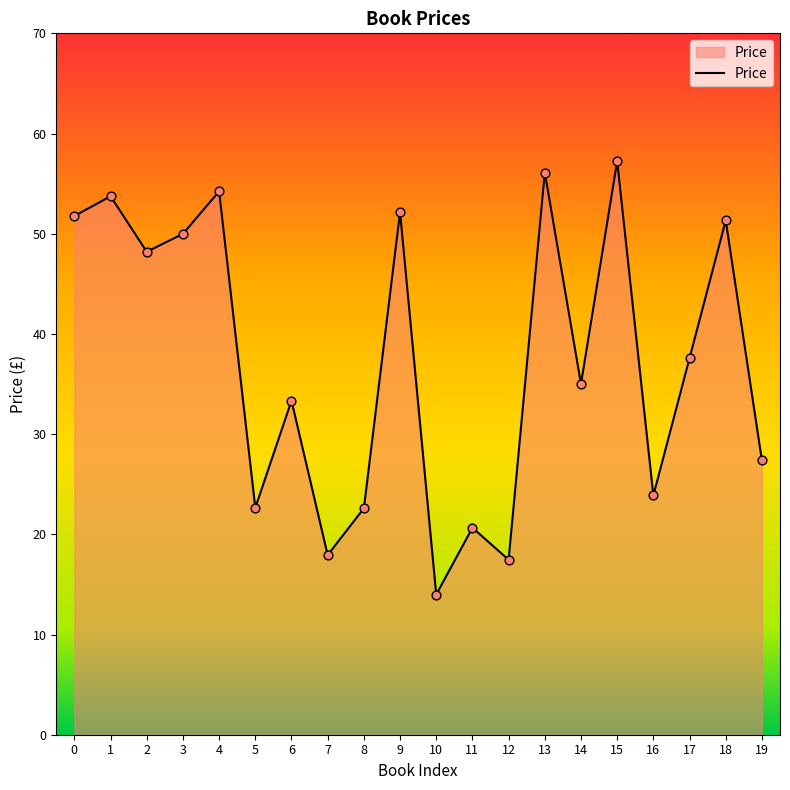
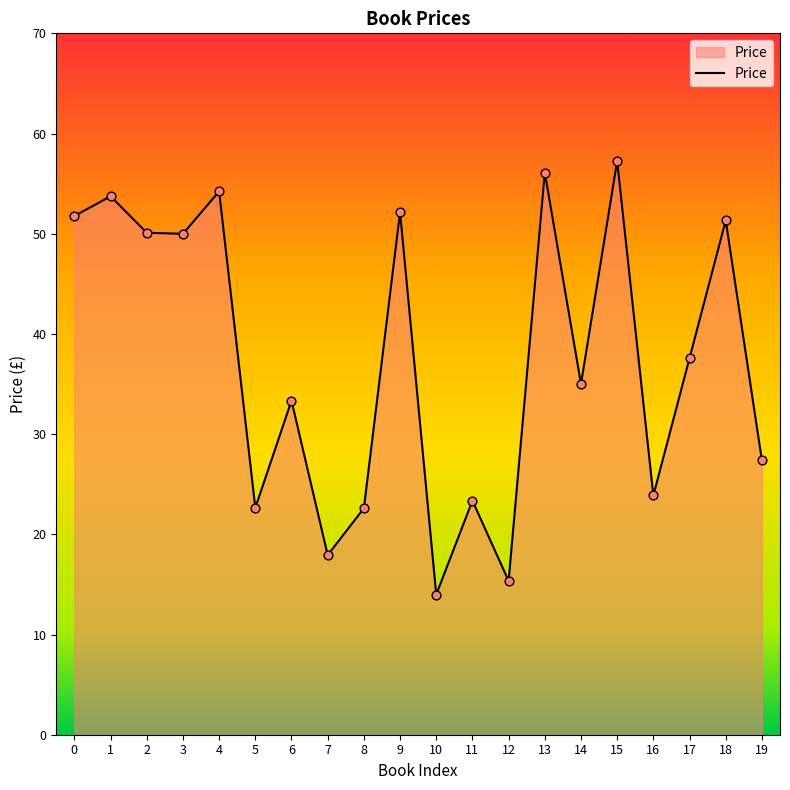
2: 48.2 -> 50.1
11: 20.7 -> 23.4
12: 17.5 -> 15.4
